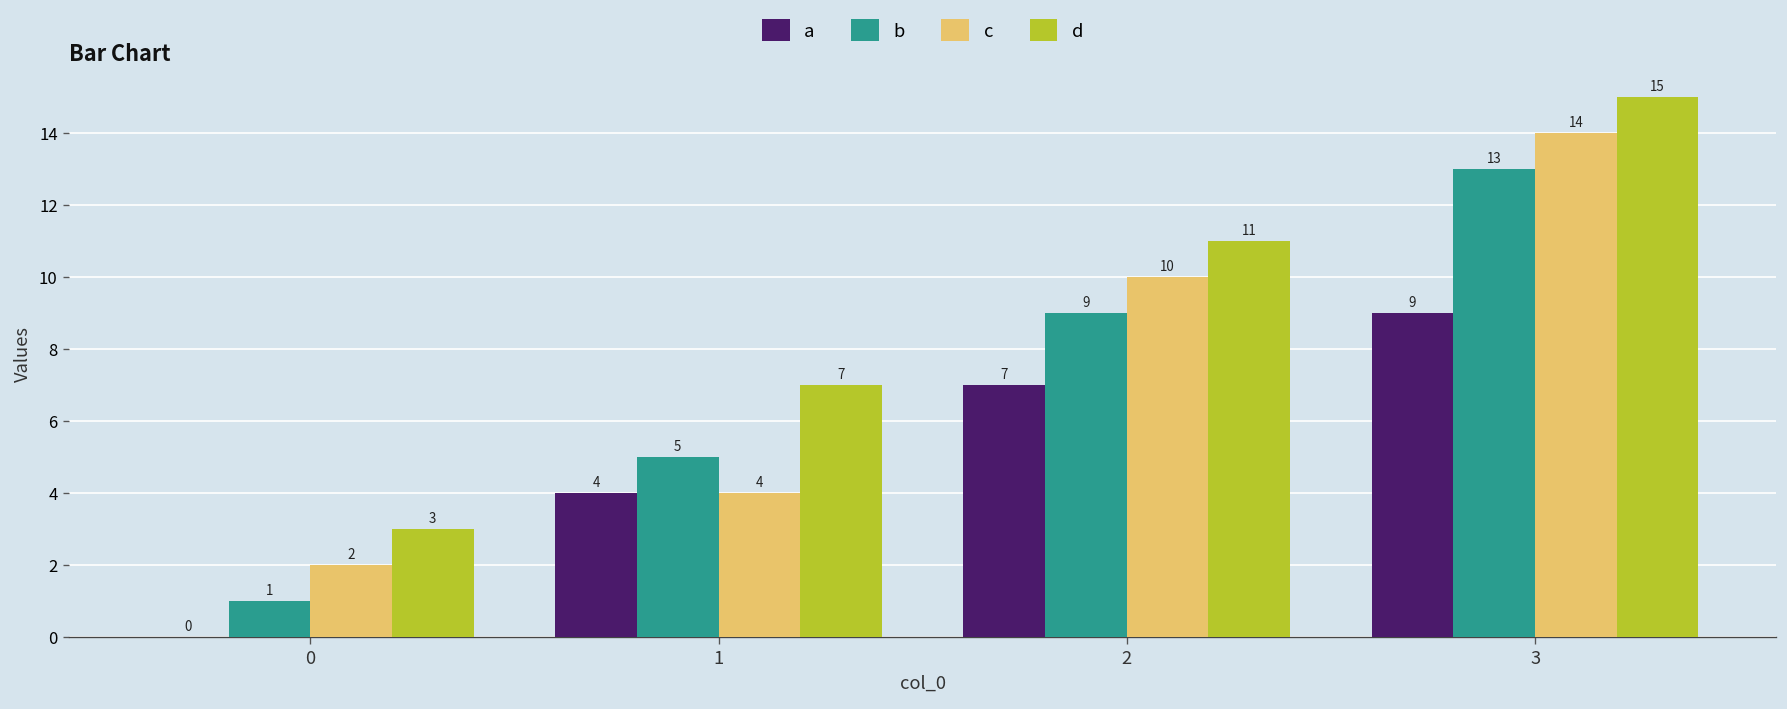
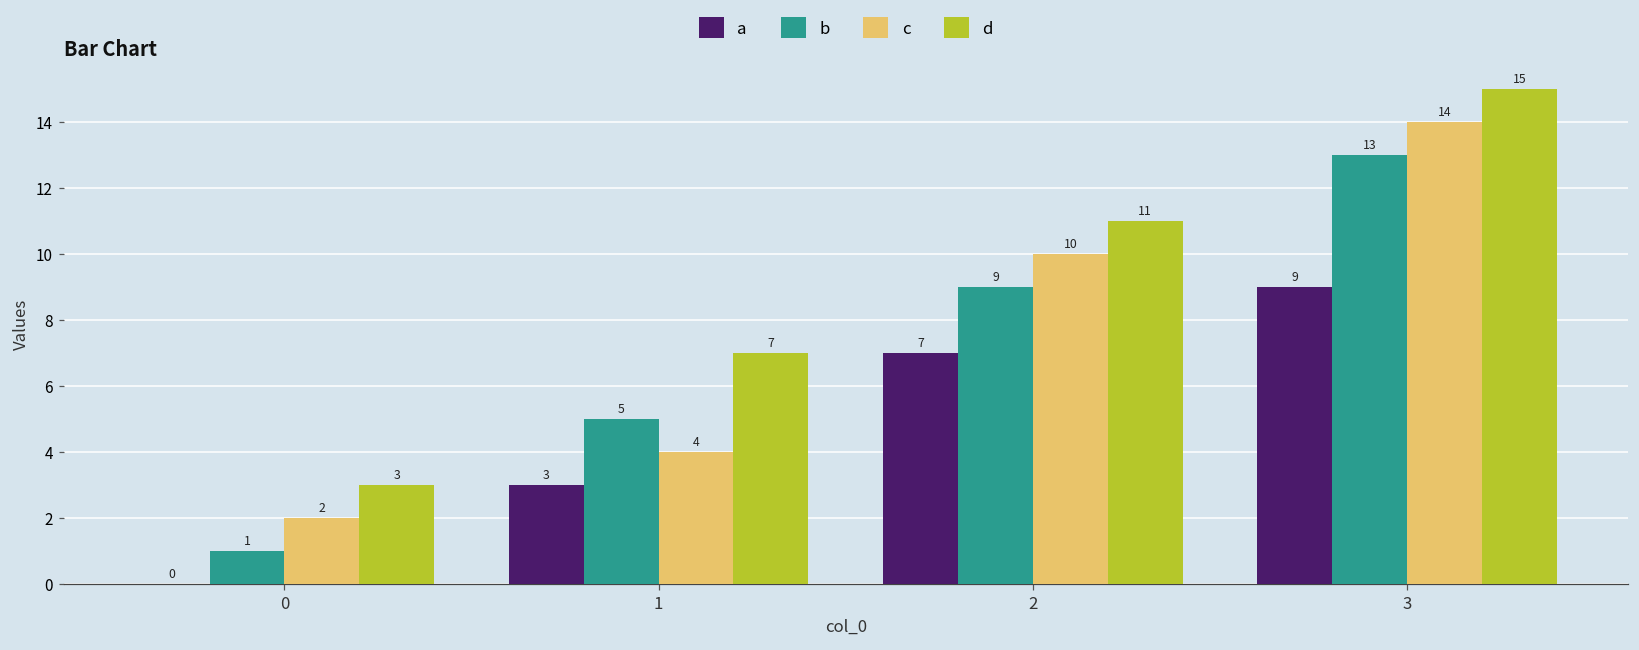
a, 1: 4 -> 3
